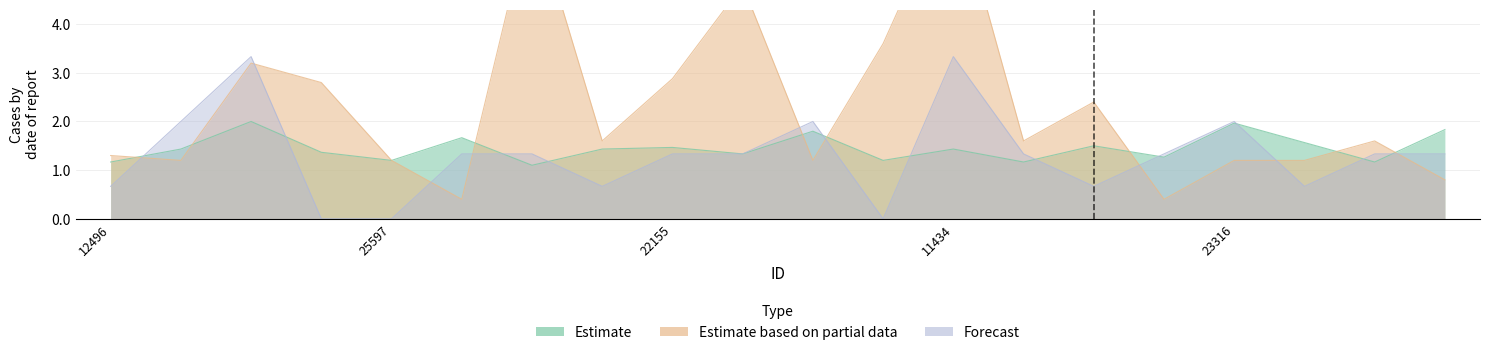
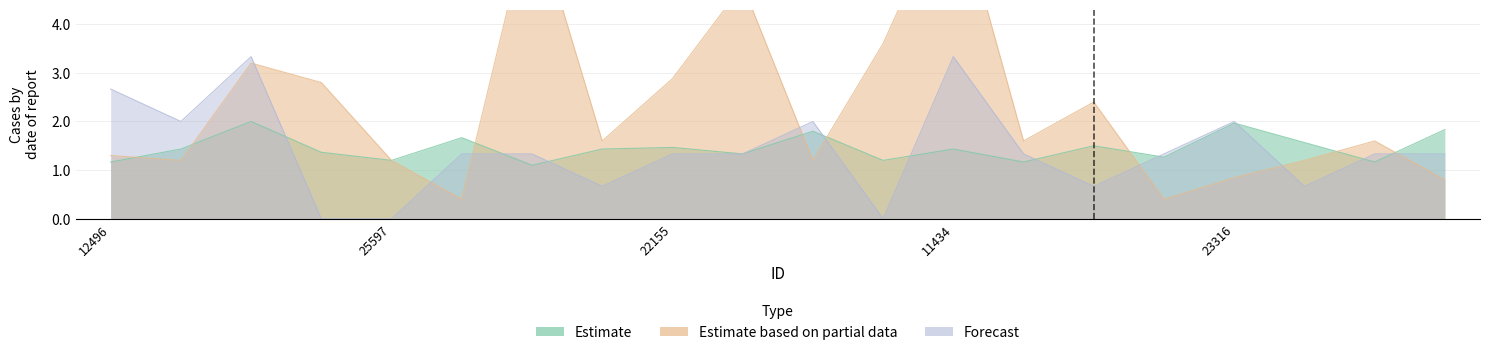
Forecast, 12496: 0.7 -> 2.7
Estimate based on partial data, 23316: 1.2 -> 0.8
